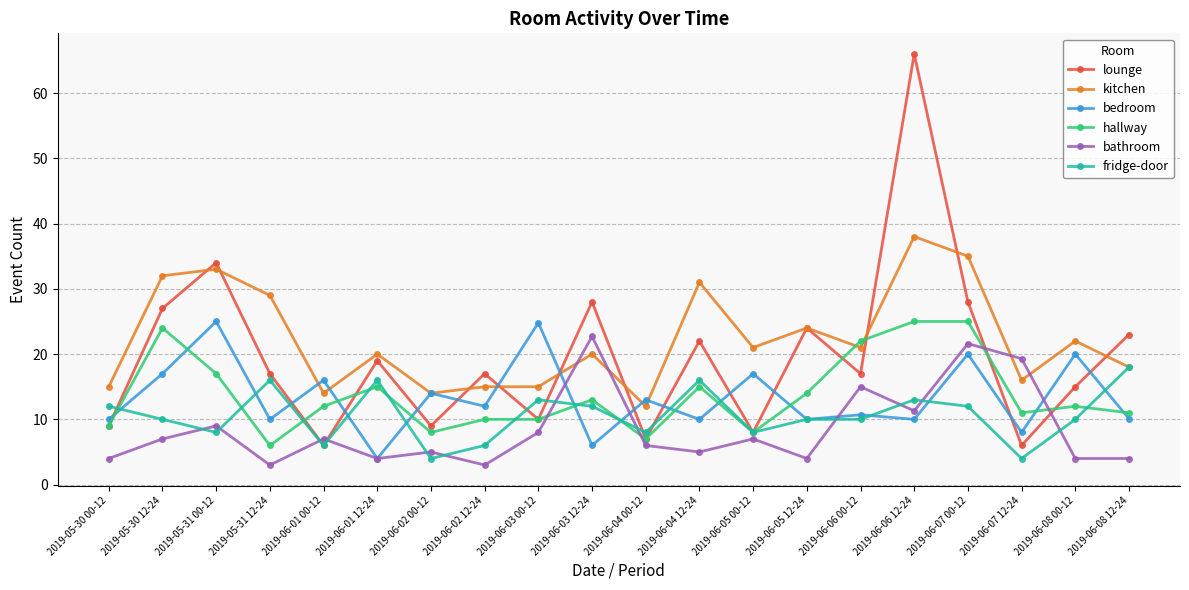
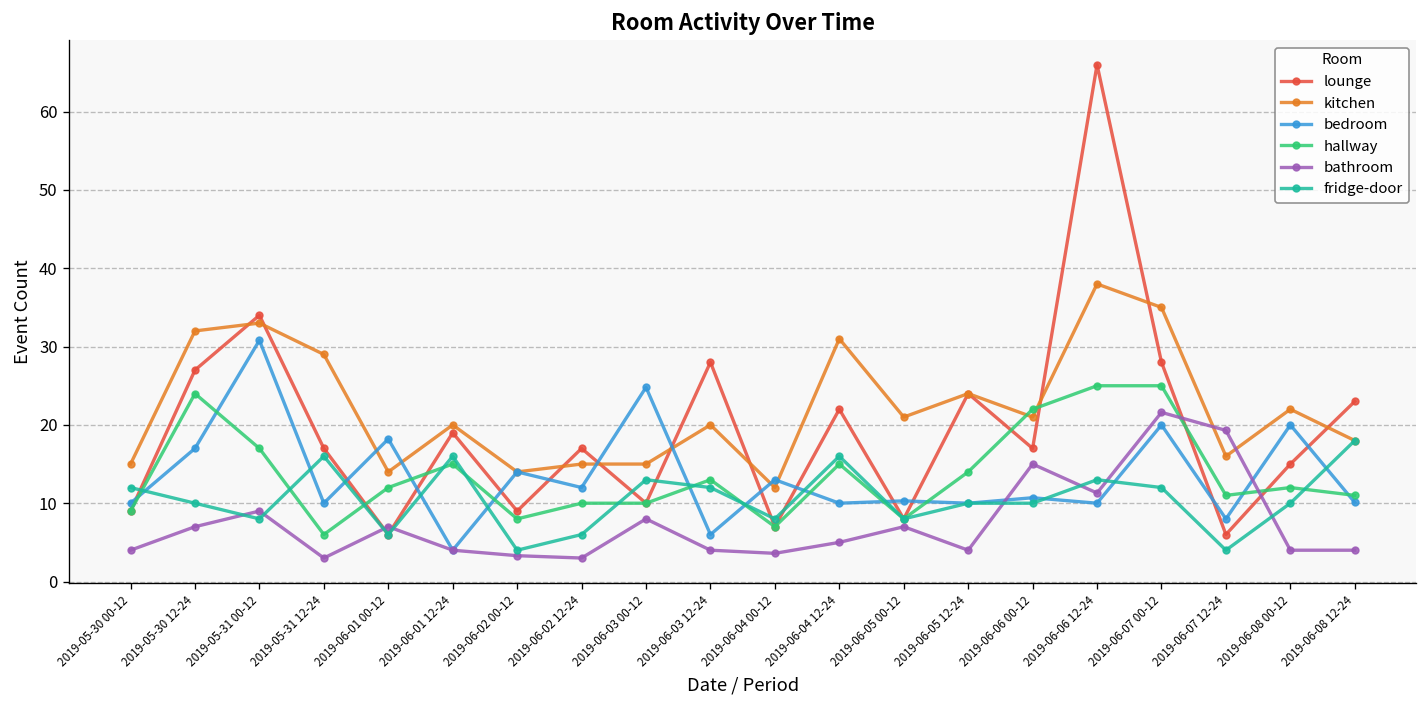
bedroom, 2019-05-31 00-12: 25 -> 31
bedroom, 2019-06-01 00-12: 16 -> 18
bathroom, 2019-06-02 00-12: 5 -> 3
bathroom, 2019-06-03 12-24: 23 -> 4
bathroom, 2019-06-04 00-12: 6 -> 4
bedroom, 2019-06-05 00-12: 17 -> 10
